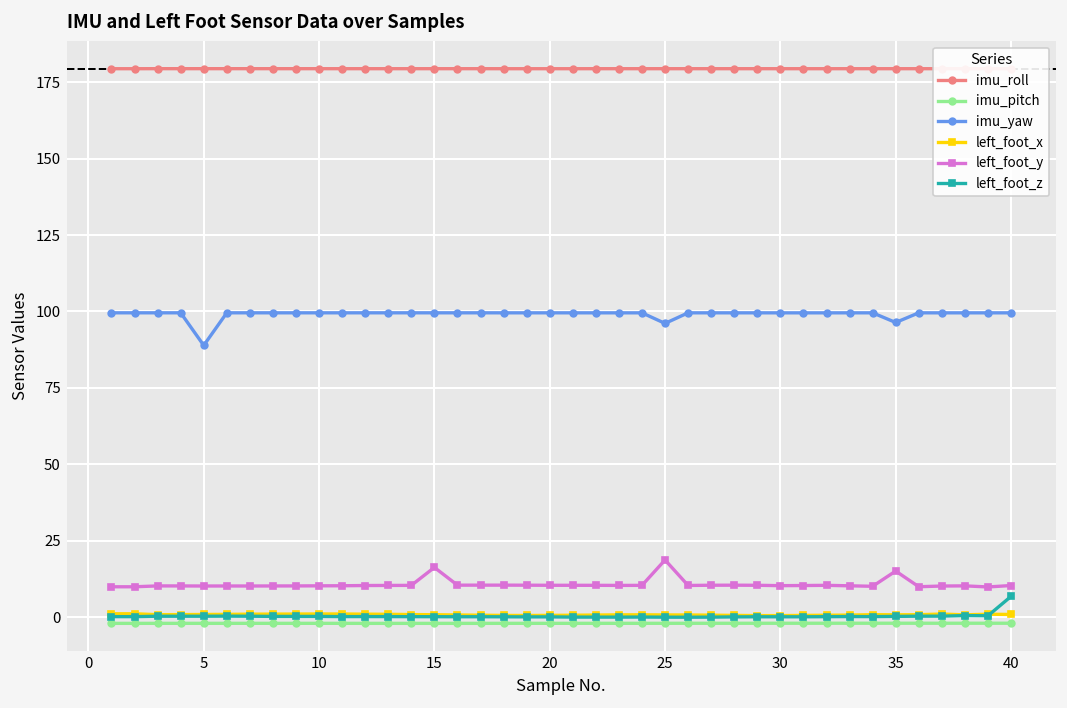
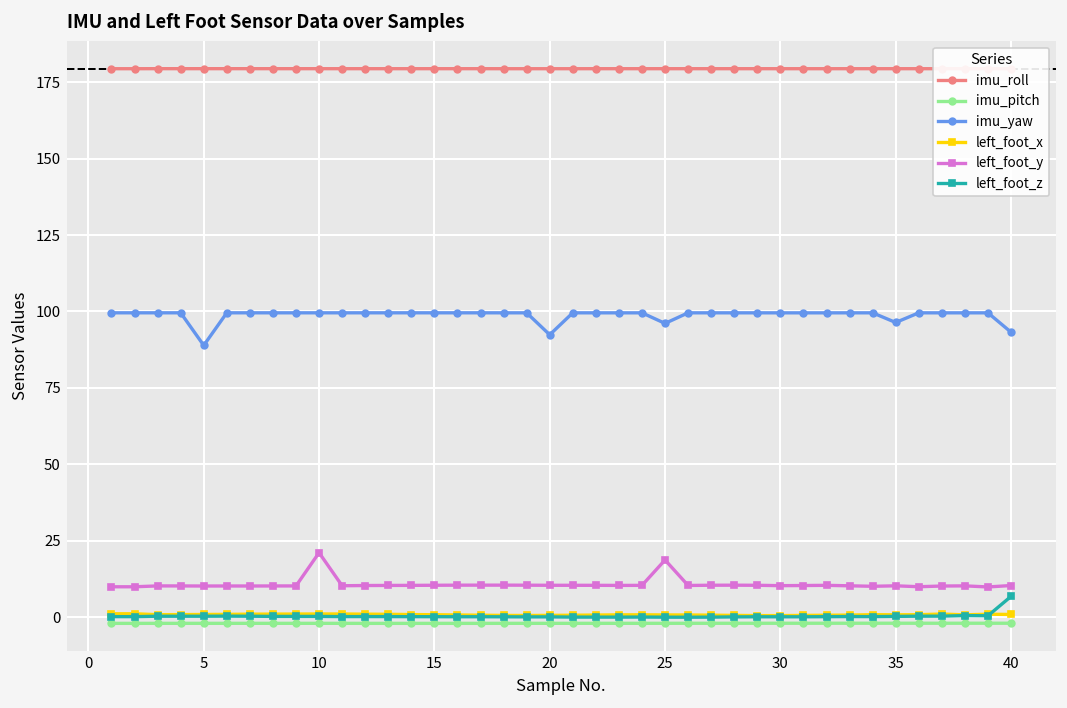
left_foot_y, 10: 10 -> 21
left_foot_y, 15: 16 -> 10
imu_yaw, 20: 100 -> 92
left_foot_y, 35: 15 -> 10
imu_yaw, 40: 100 -> 93
